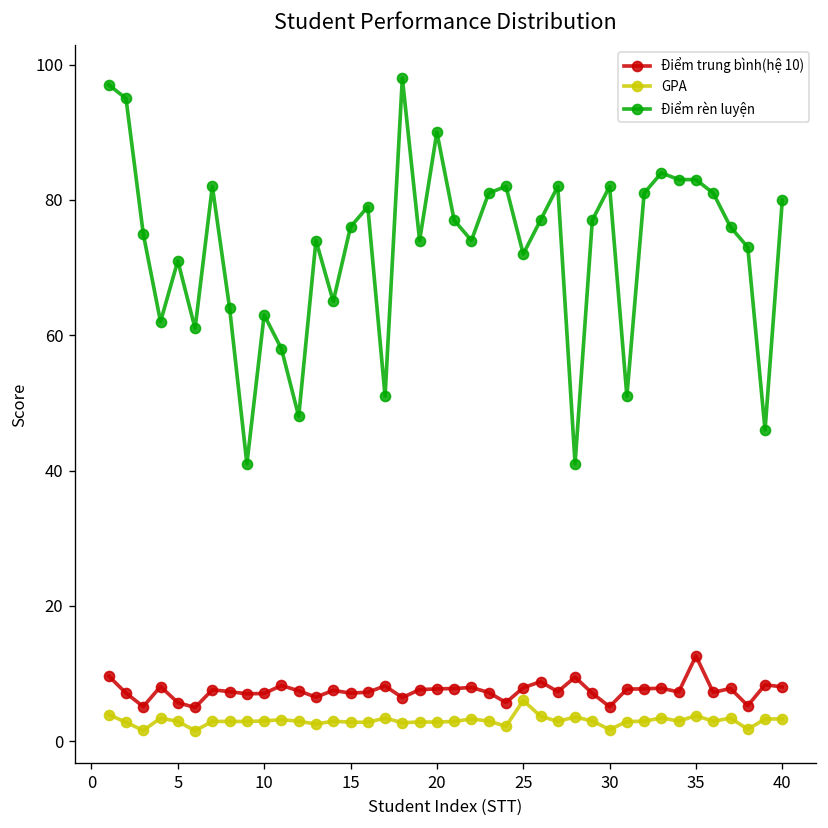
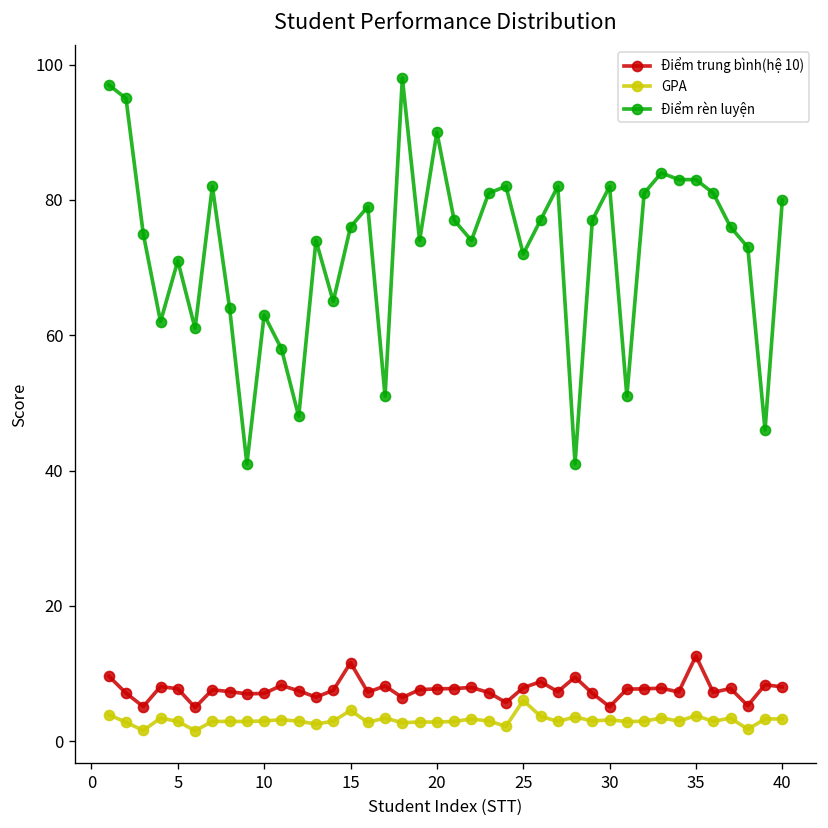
Điểm trung bình(hệ 10), 5: 6 -> 8
Điểm trung bình(hệ 10), 15: 7 -> 12
GPA, 15: 3 -> 5
GPA, 30: 2 -> 3
